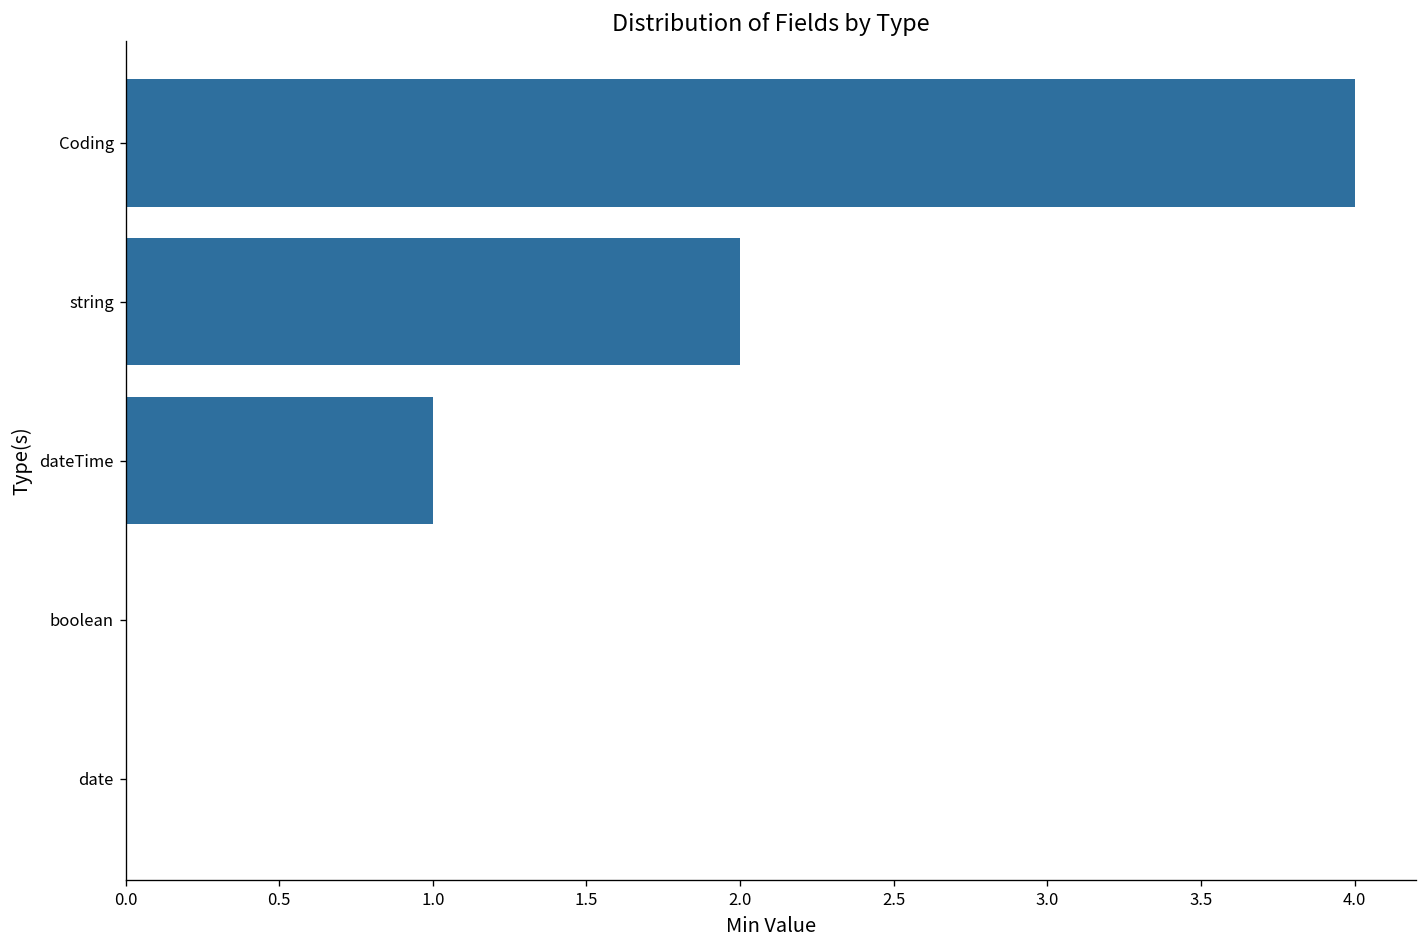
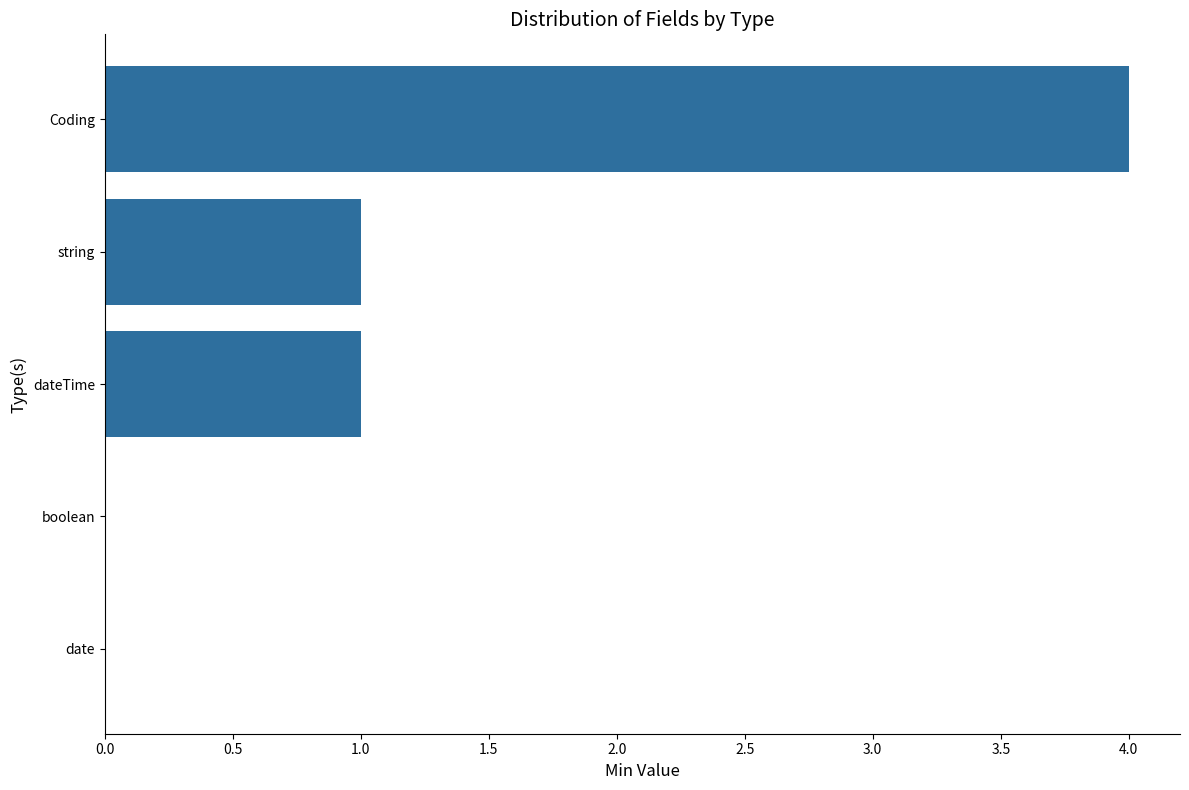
string: 2 -> 1
